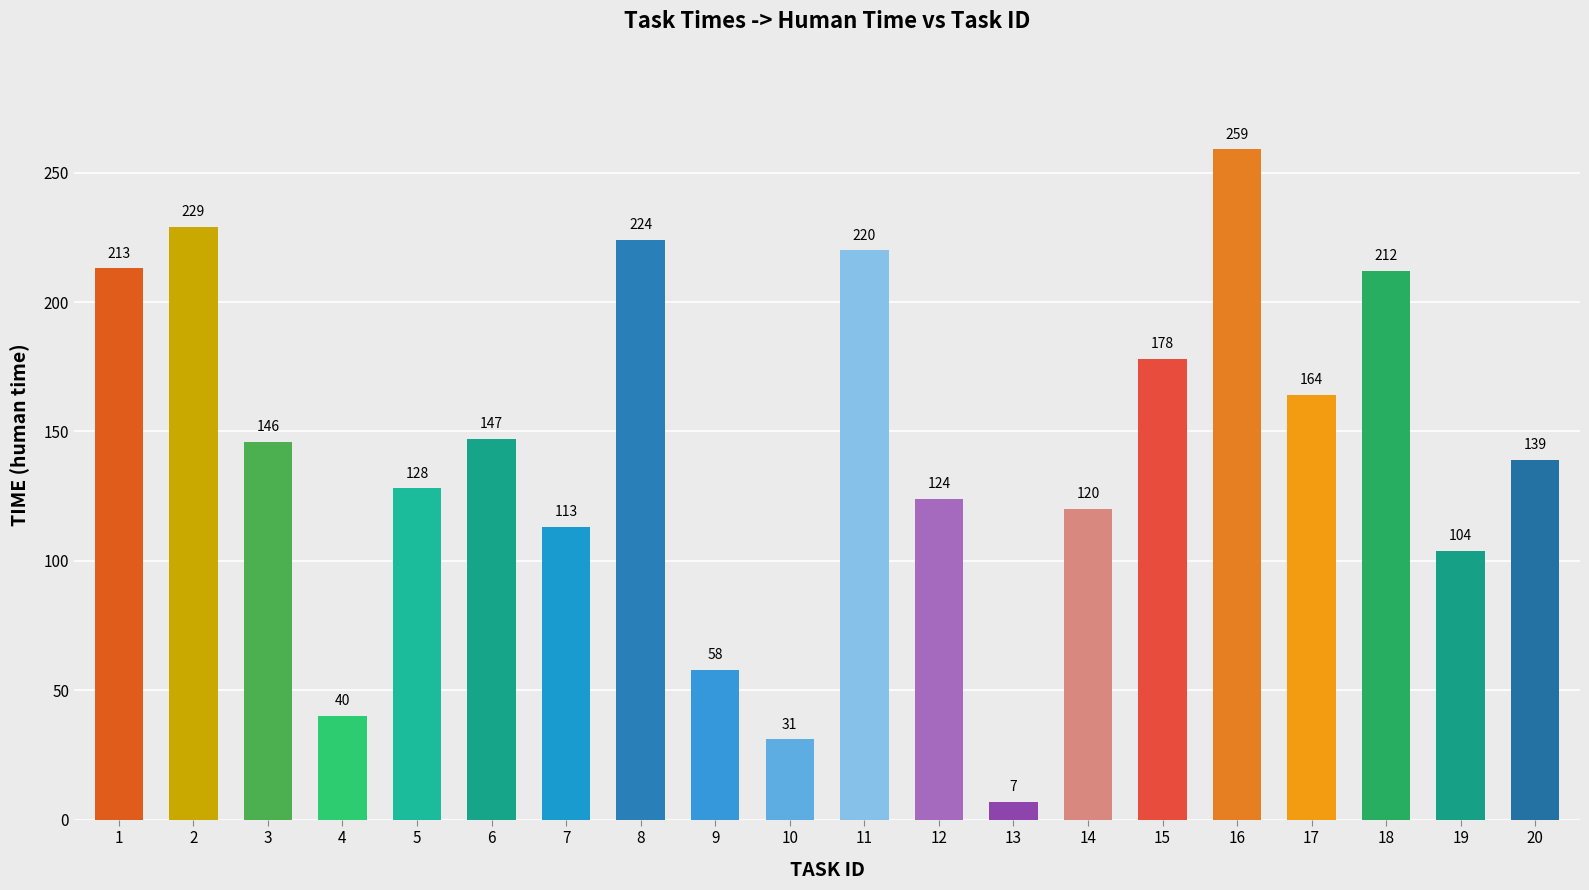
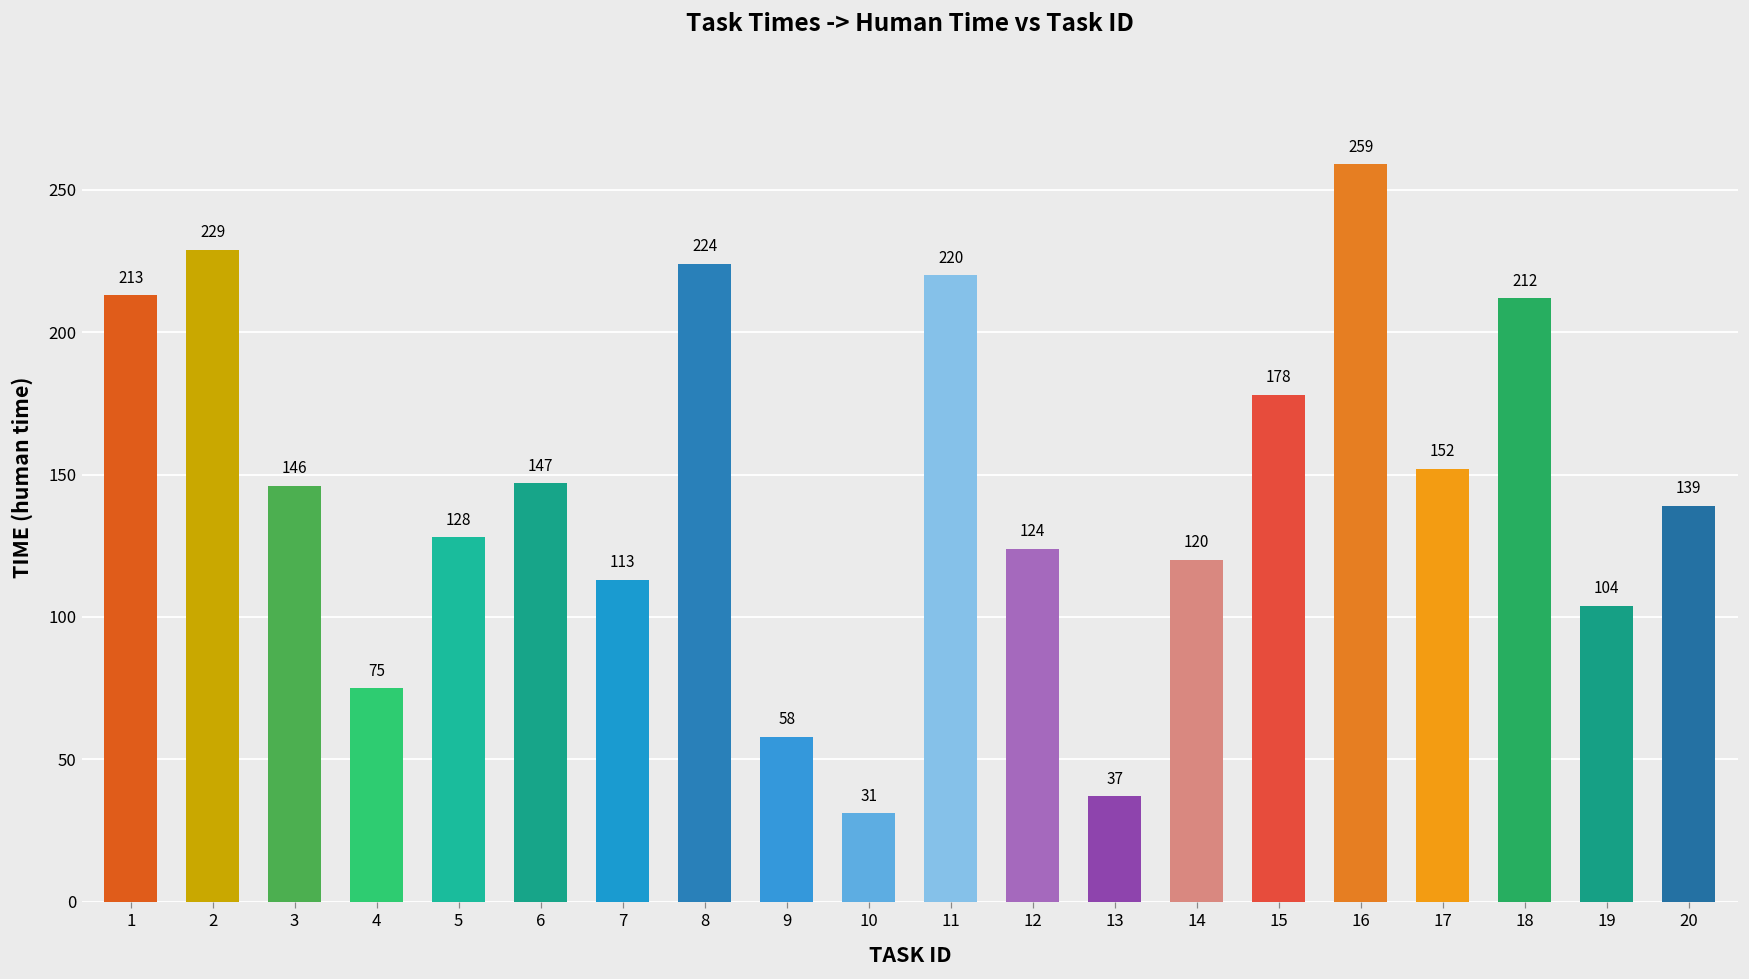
4: 40 -> 75
13: 7 -> 37
17: 164 -> 152
